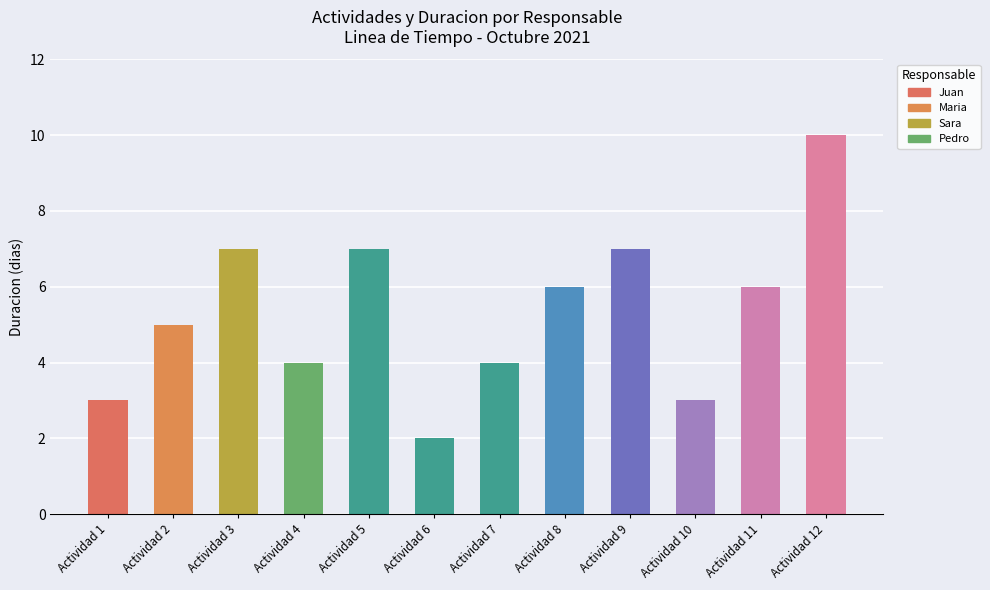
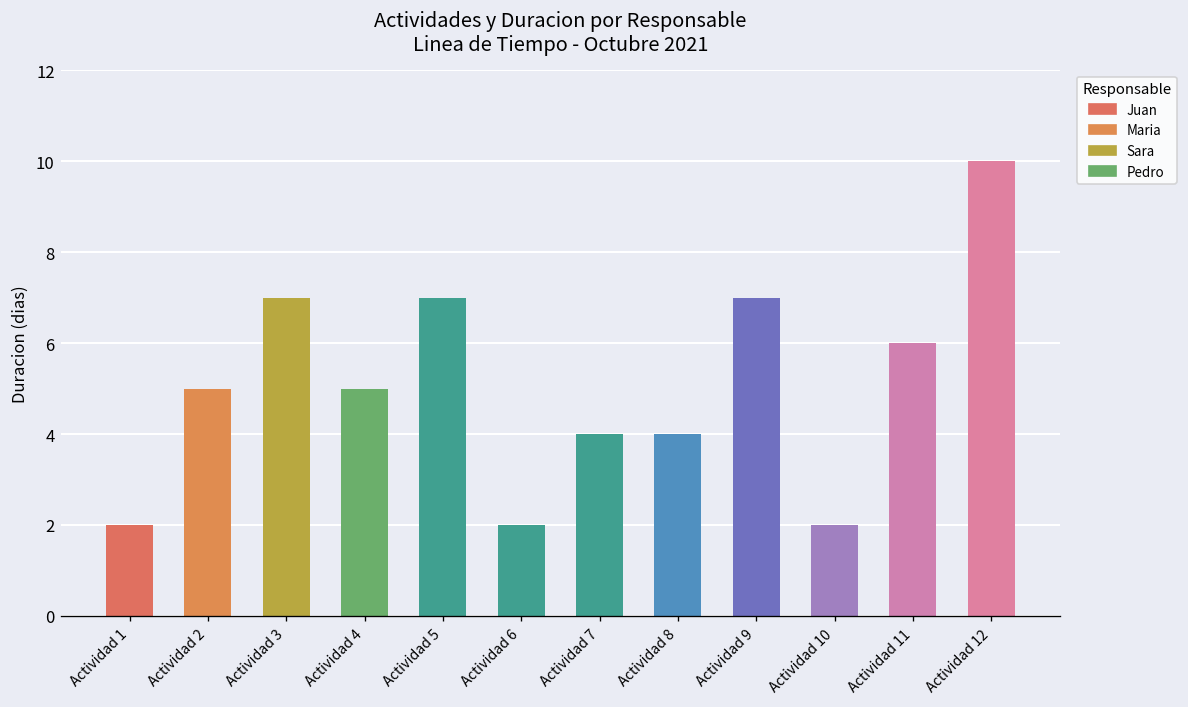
Actividad 1: 3 -> 2
Actividad 4: 4 -> 5
Actividad 8: 6 -> 4
Actividad 10: 3 -> 2
